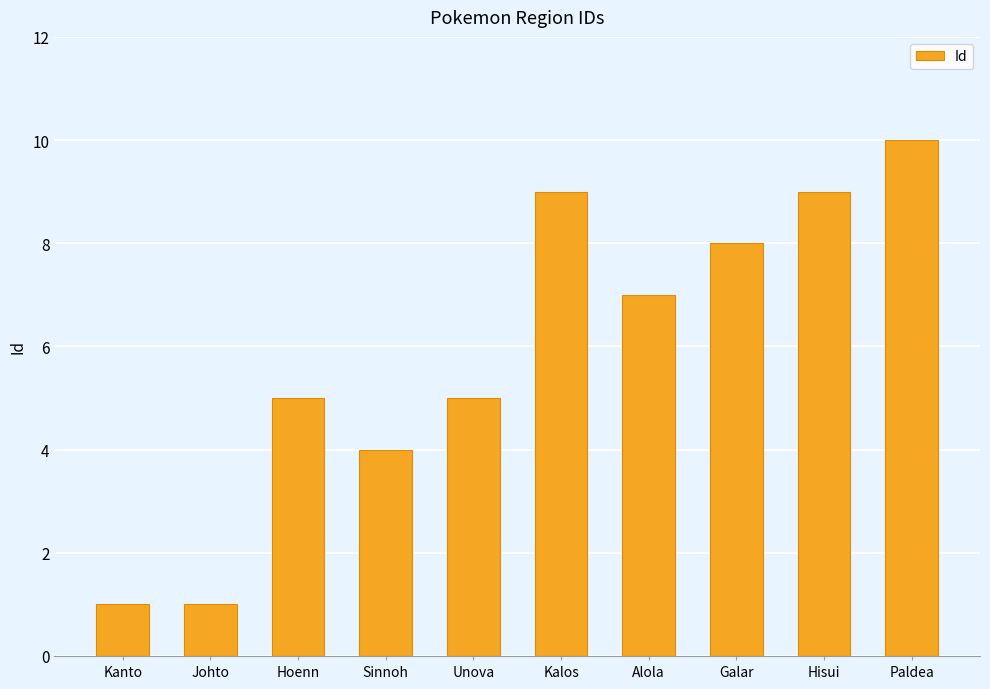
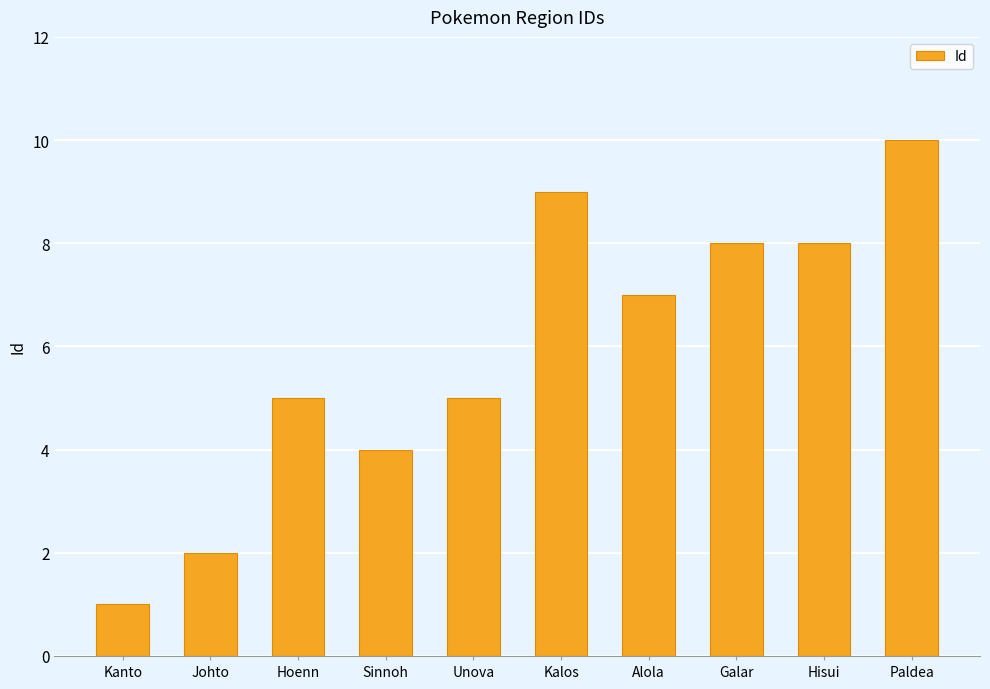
Johto: 1 -> 2
Hisui: 9 -> 8
